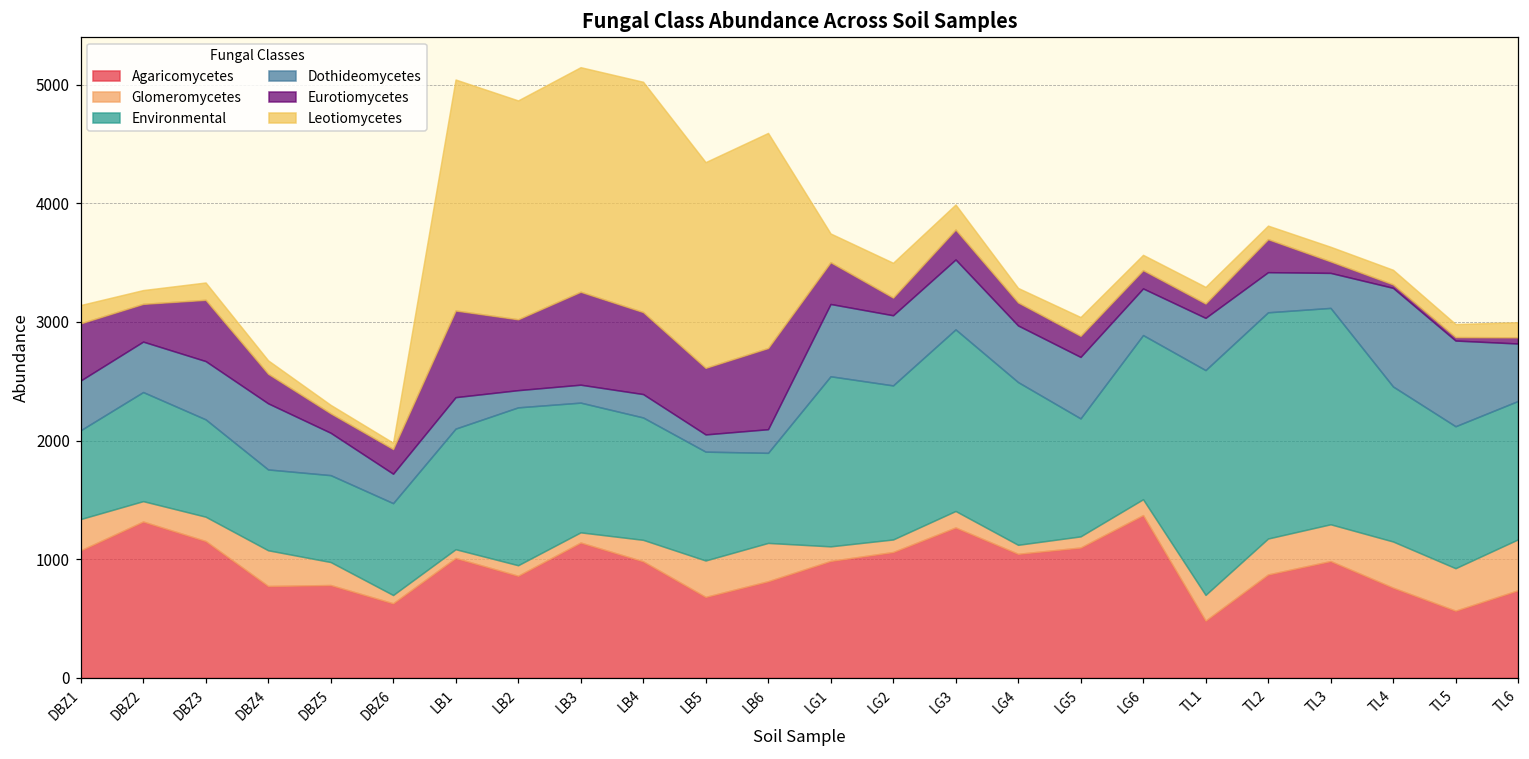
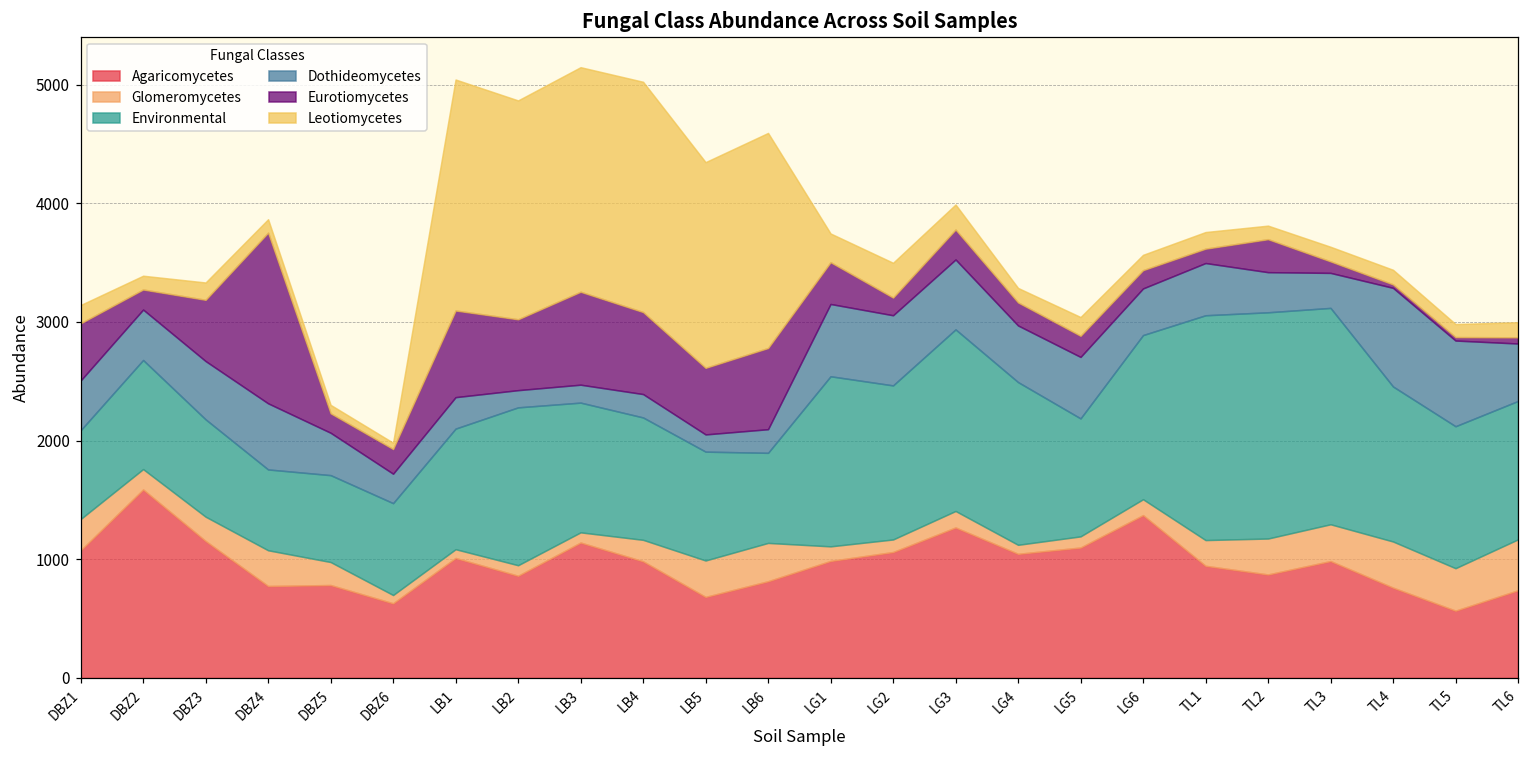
Agaricomycetes, DBZ2: 1320 -> 1590
Eurotiomycetes, DBZ2: 320 -> 170
Eurotiomycetes, DBZ4: 250 -> 1440
Agaricomycetes, TL1: 480 -> 950
